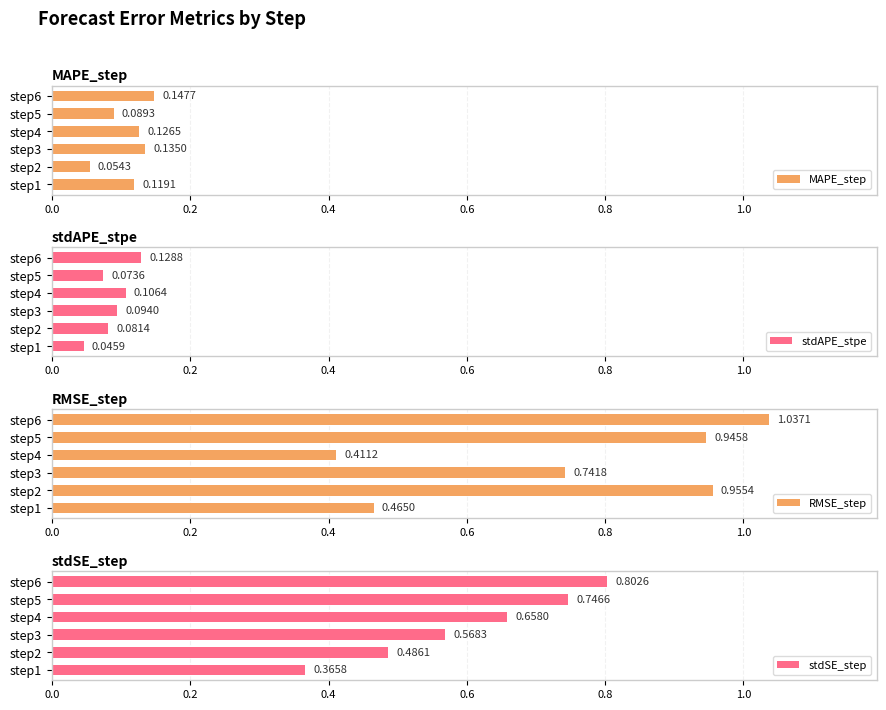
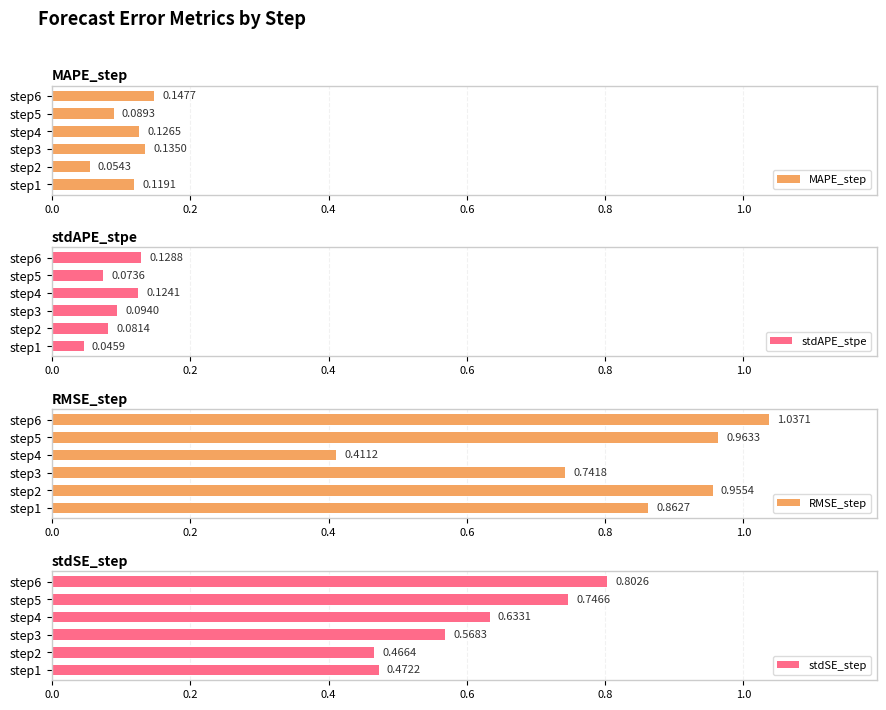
stdAPE_stpe, step4: 0.1064 -> 0.1241
RMSE_step, step5: 0.9458 -> 0.9633
RMSE_step, step1: 0.4650 -> 0.8627
stdSE_step, step4: 0.6580 -> 0.6331
stdSE_step, step2: 0.4861 -> 0.4664
stdSE_step, step1: 0.3658 -> 0.4722
